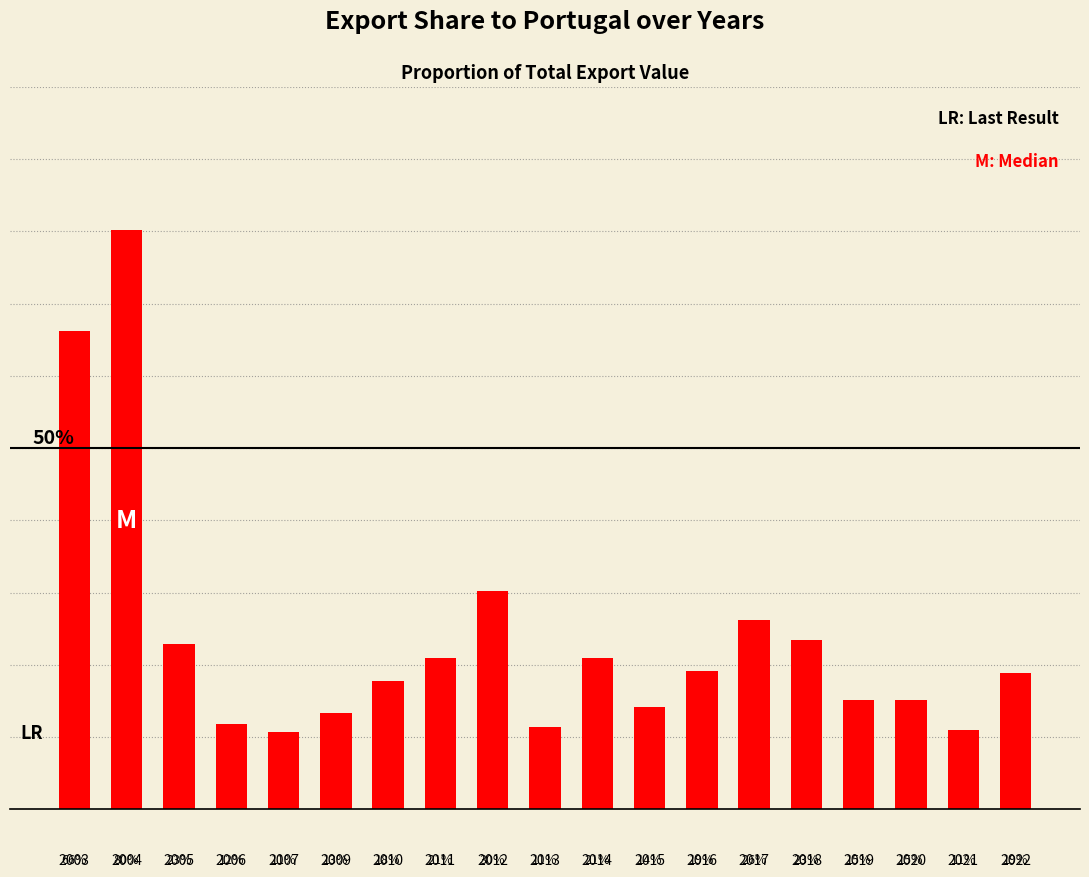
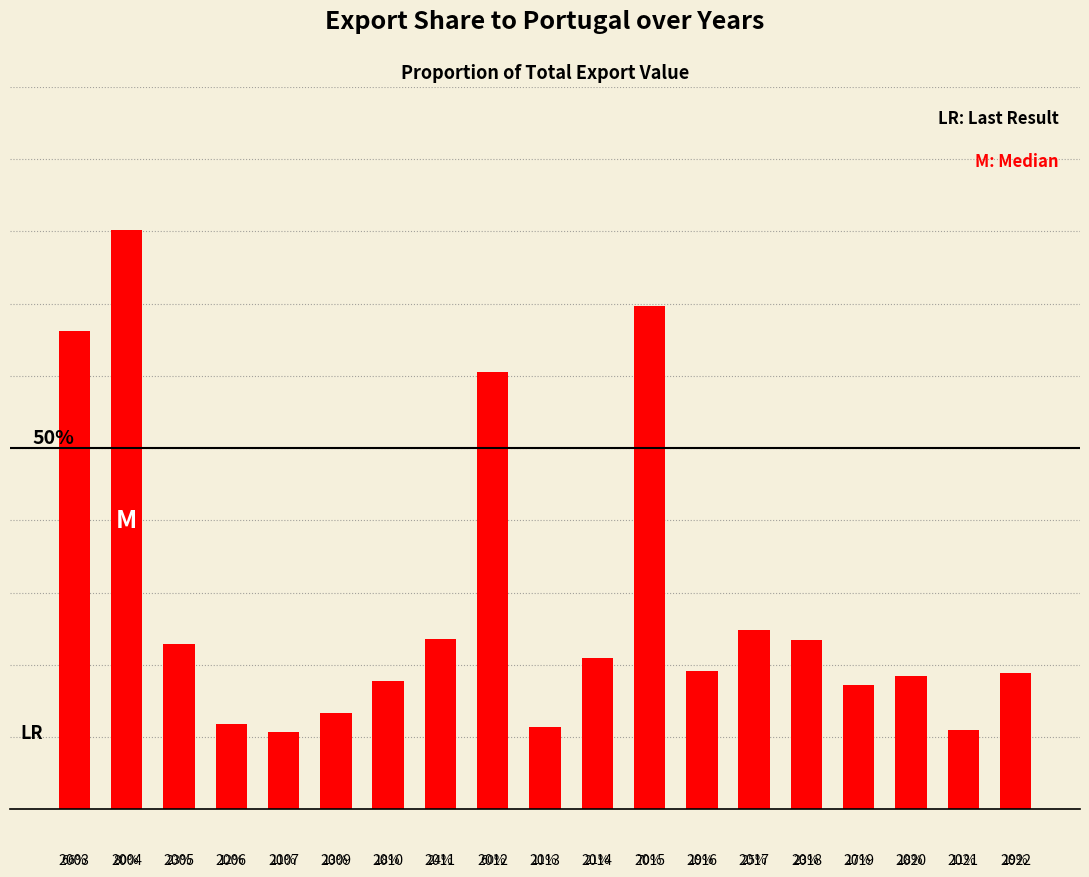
2011: 21% -> 24%
2012: 30% -> 60%
2015: 14% -> 70%
2017: 26% -> 25%
2019: 15% -> 17%
2020: 15% -> 18%
